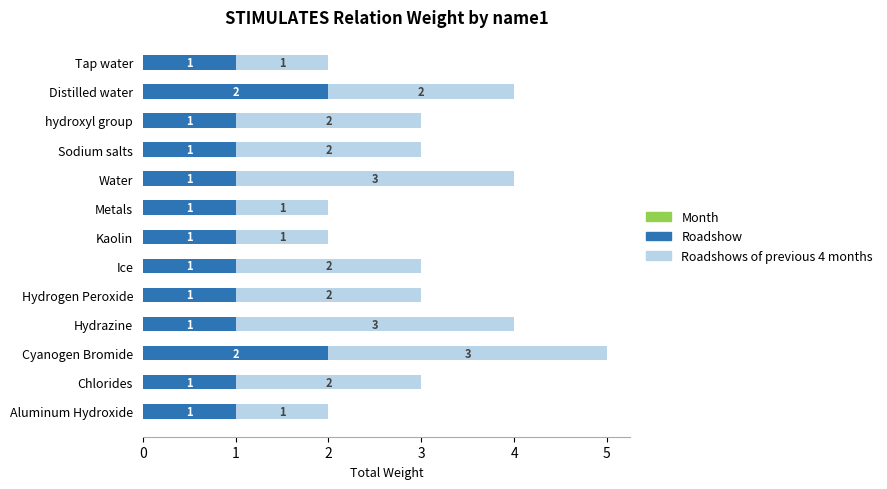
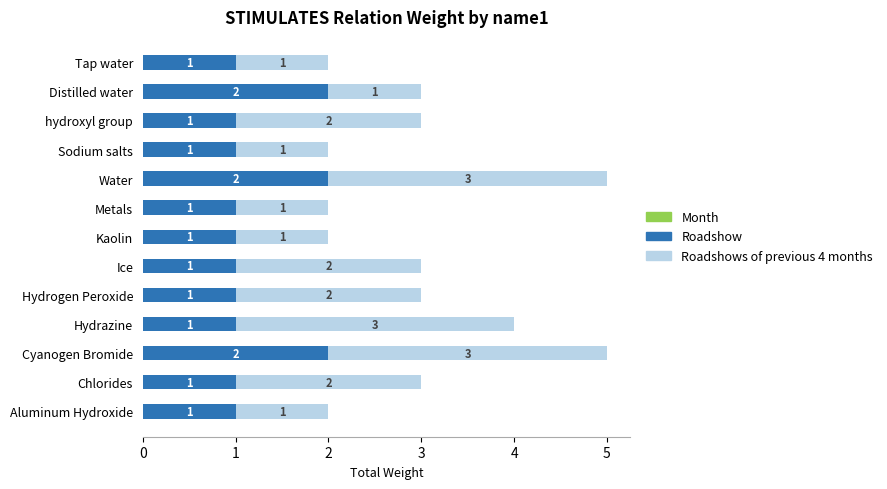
Roadshows of previous 4 months, Distilled water: 2 -> 1
Roadshows of previous 4 months, Sodium salts: 2 -> 1
Roadshow, Water: 1 -> 2
